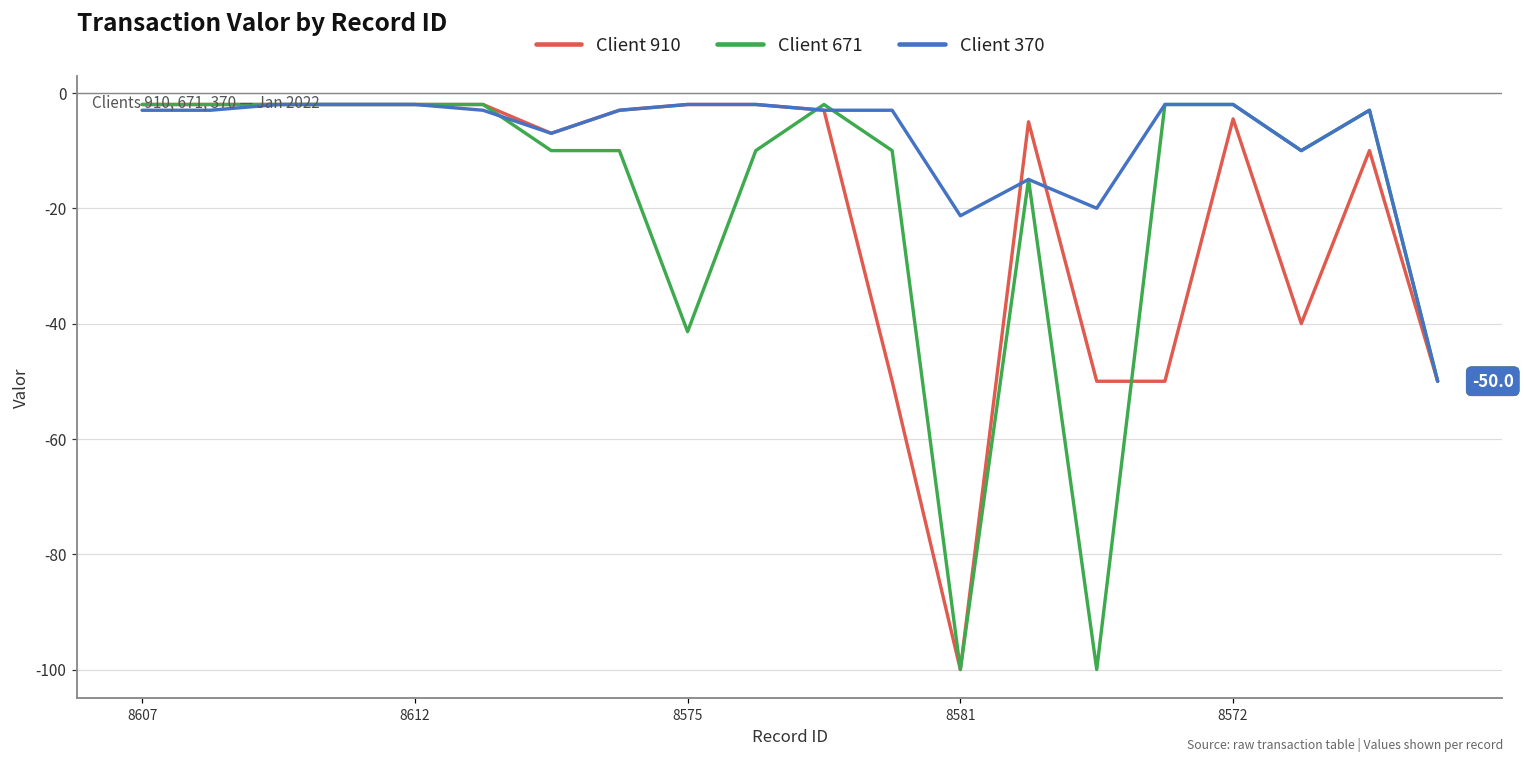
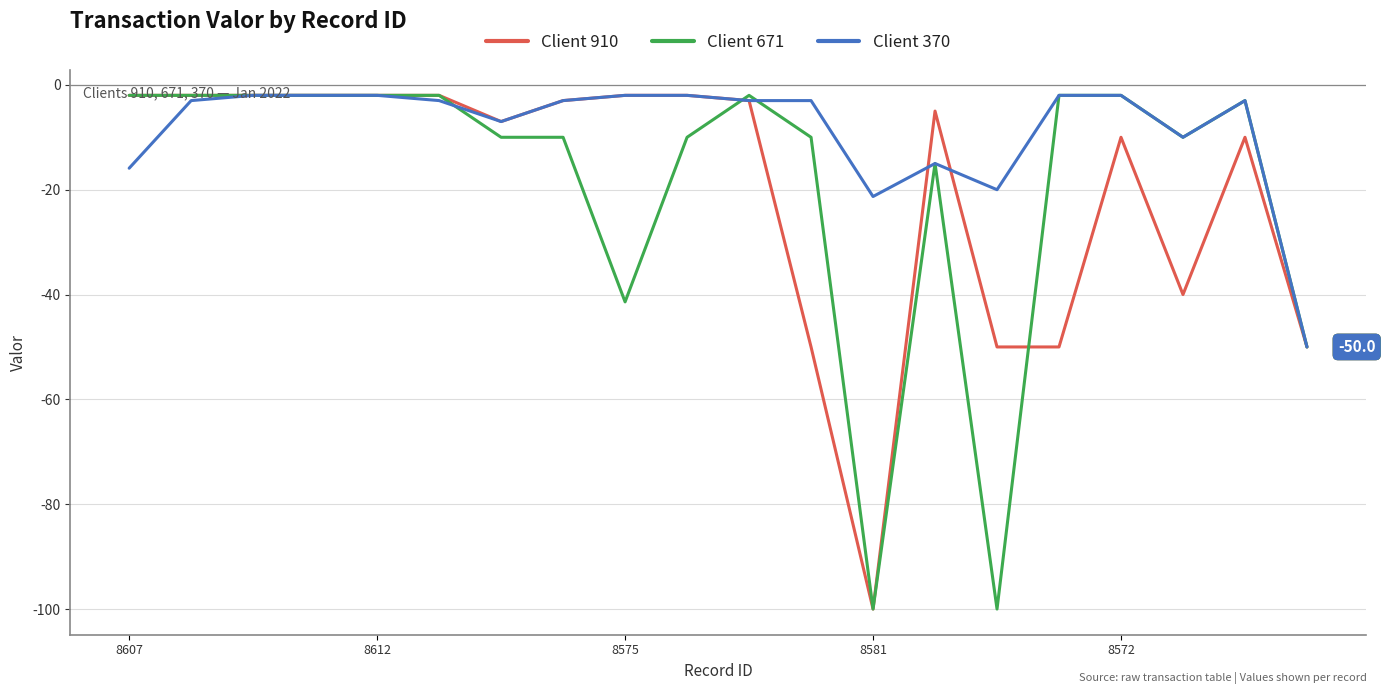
Client 370, 8607: -3 -> -16
Client 910, 8572: -5 -> -10
